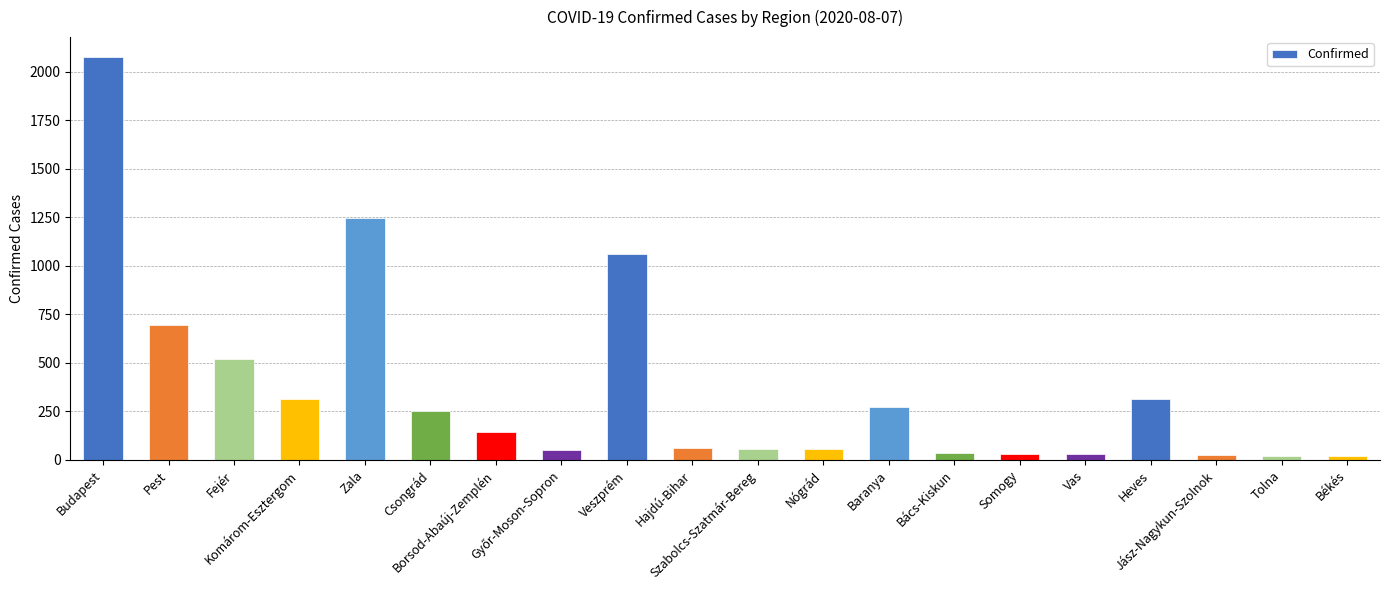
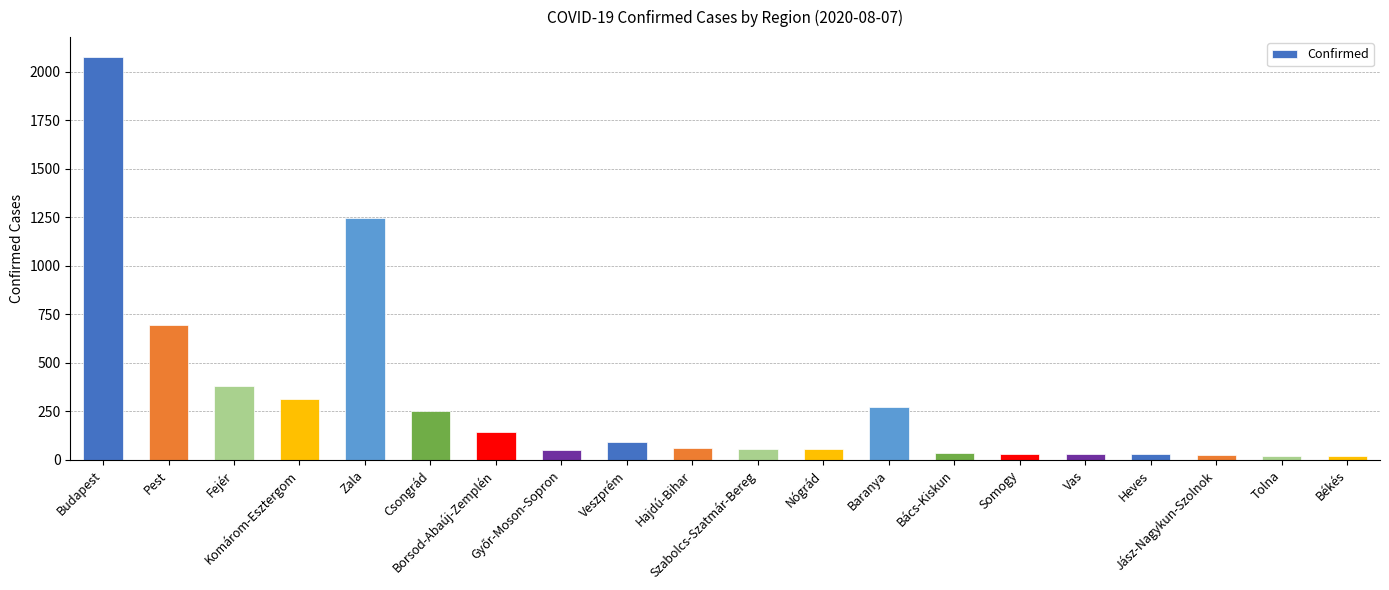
Fejér: 520 -> 380
Veszprém: 1060 -> 90
Heves: 320 -> 30
